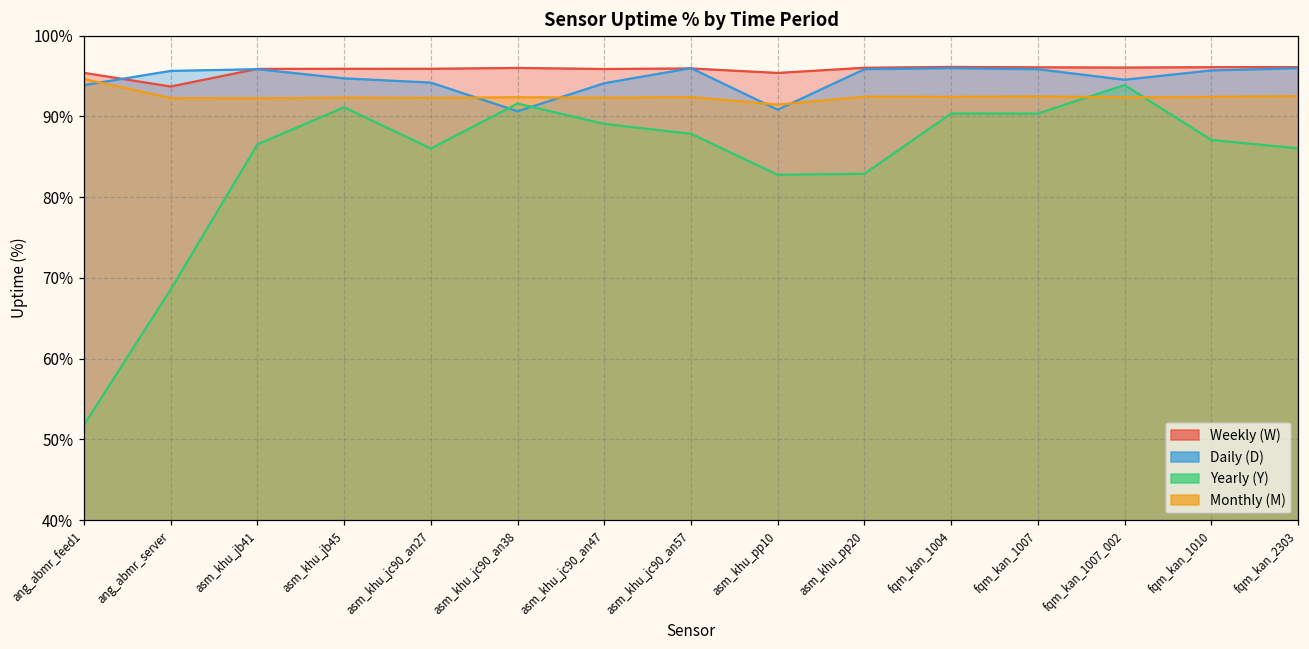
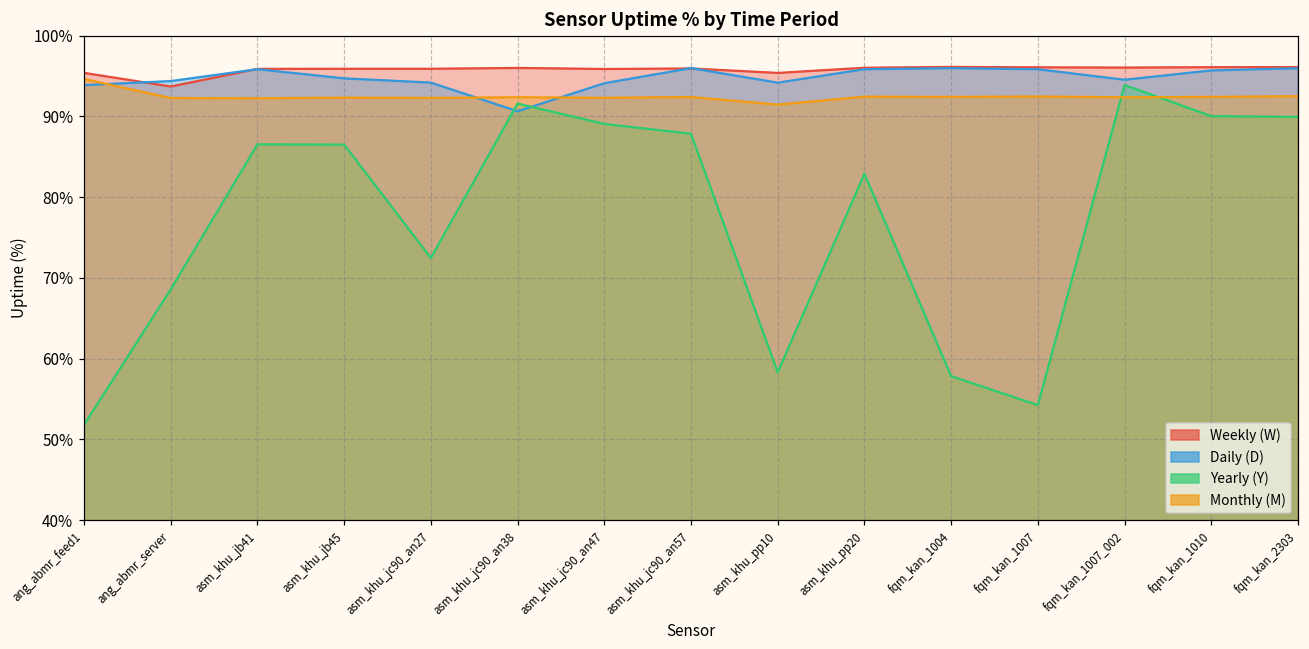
Daily (D), ang_abmr_server: 96% -> 94%
Yearly (Y), asm_khu_jb45: 91% -> 86%
Yearly (Y), asm_khu_jc90_an27: 86% -> 72%
Daily (D), asm_khu_pp10: 91% -> 94%
Yearly (Y), asm_khu_pp10: 83% -> 58%
Yearly (Y), fqm_kan_1004: 90% -> 58%
Yearly (Y), fqm_kan_1007: 90% -> 54%
Yearly (Y), fqm_kan_1010: 87% -> 90%
Yearly (Y), fqm_kan_2303: 86% -> 90%
